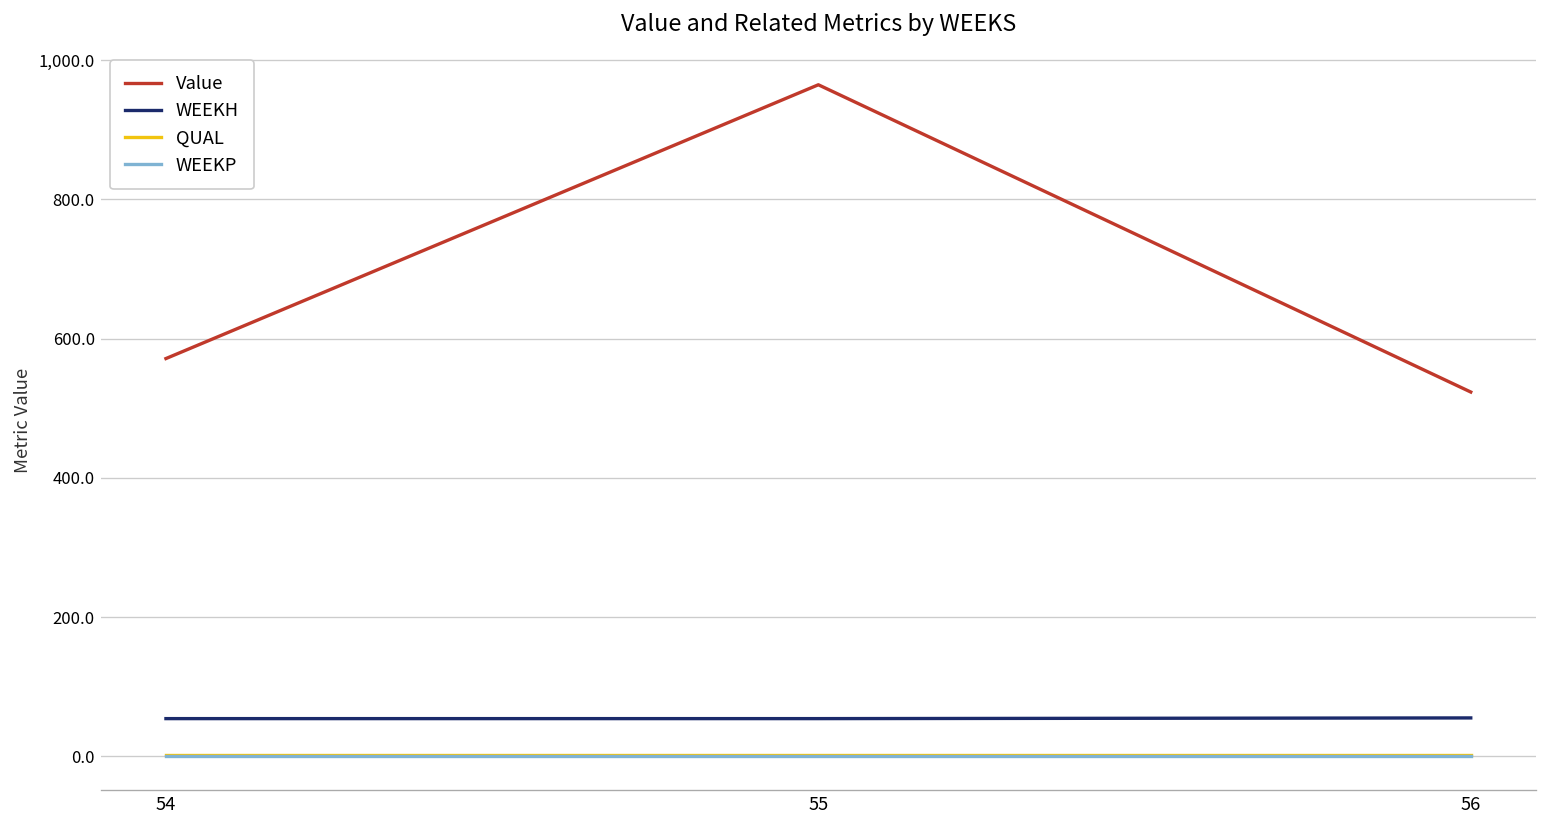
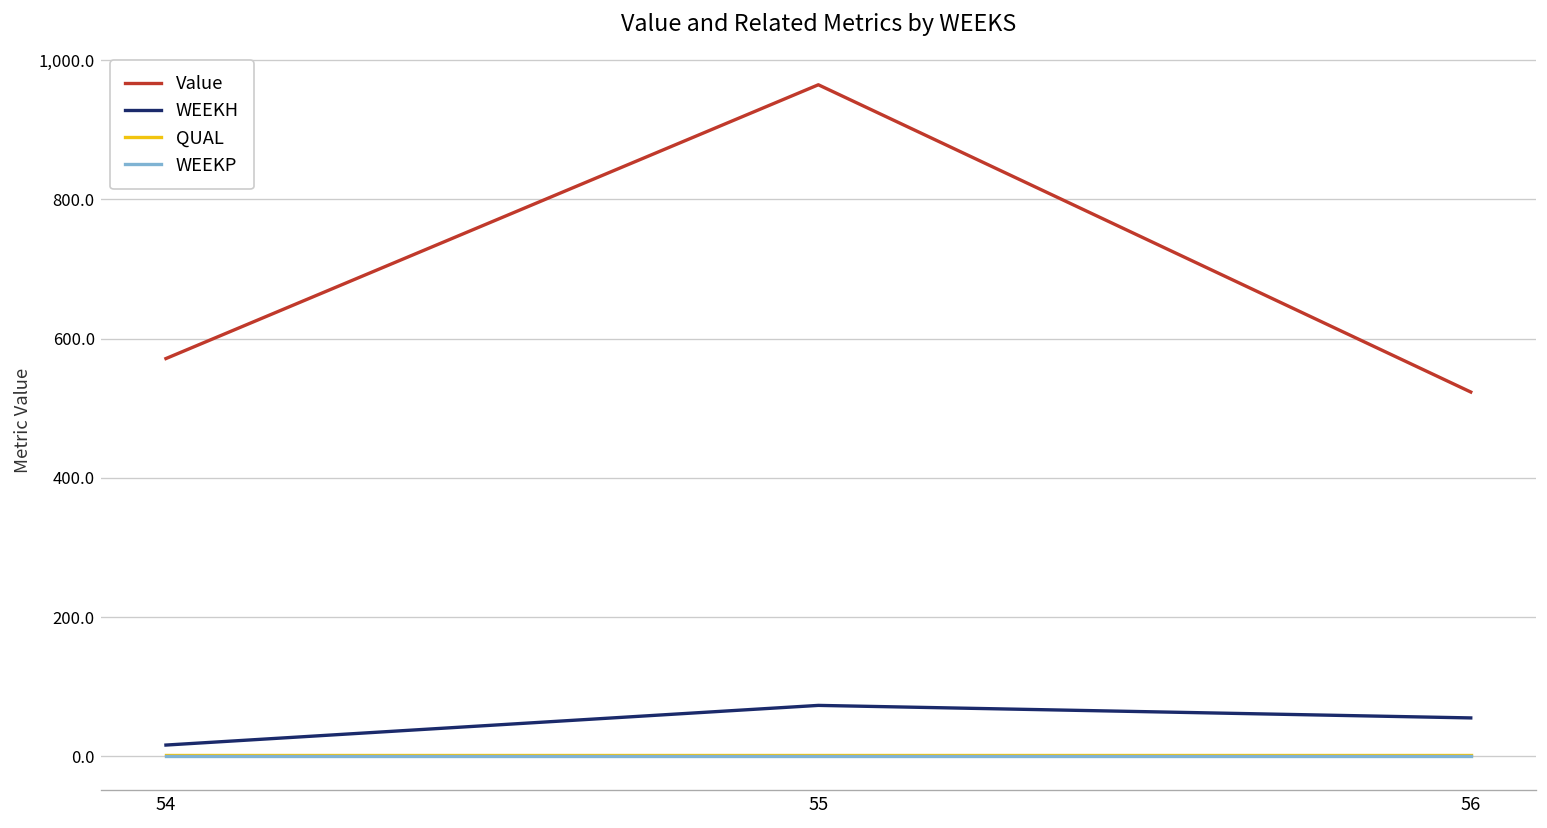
WEEKH, 54: 50 -> 20
WEEKH, 55: 50 -> 70
